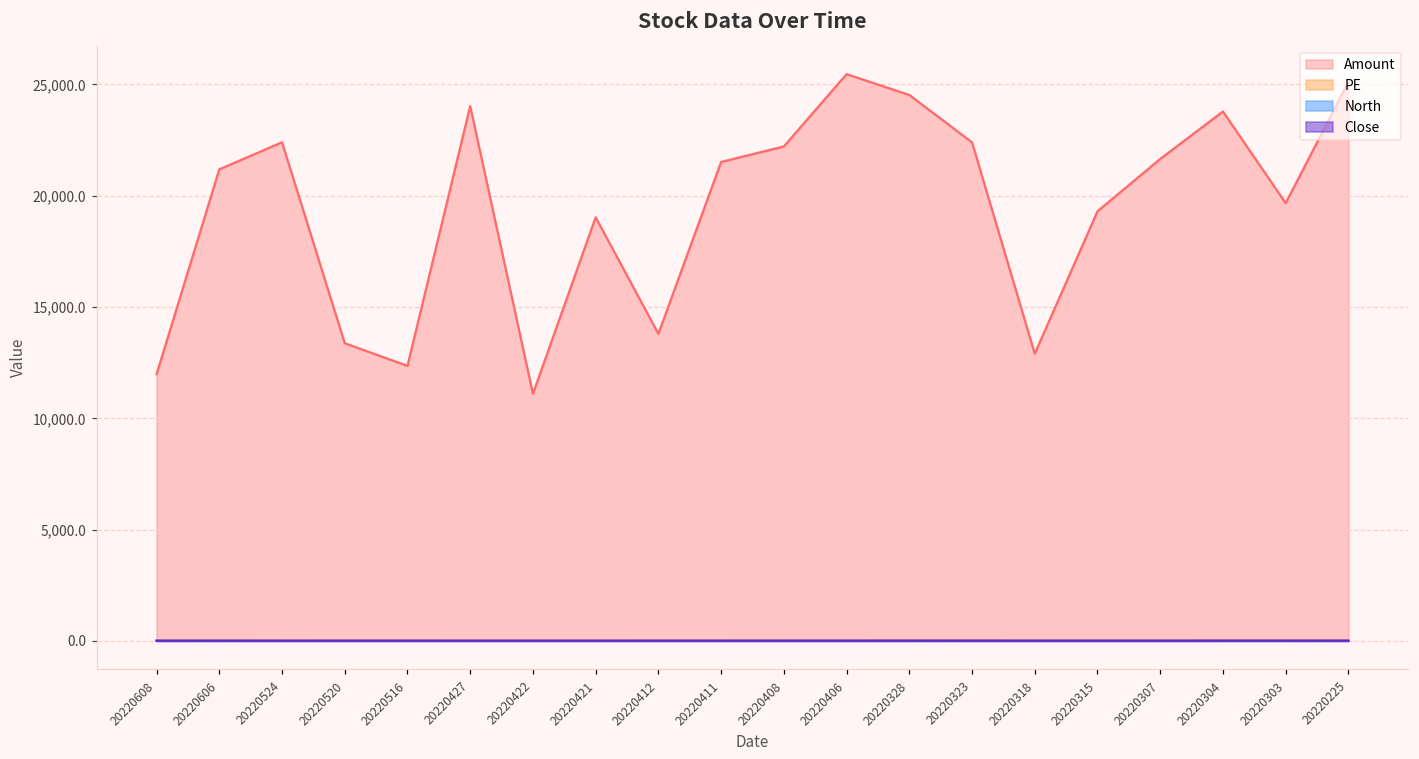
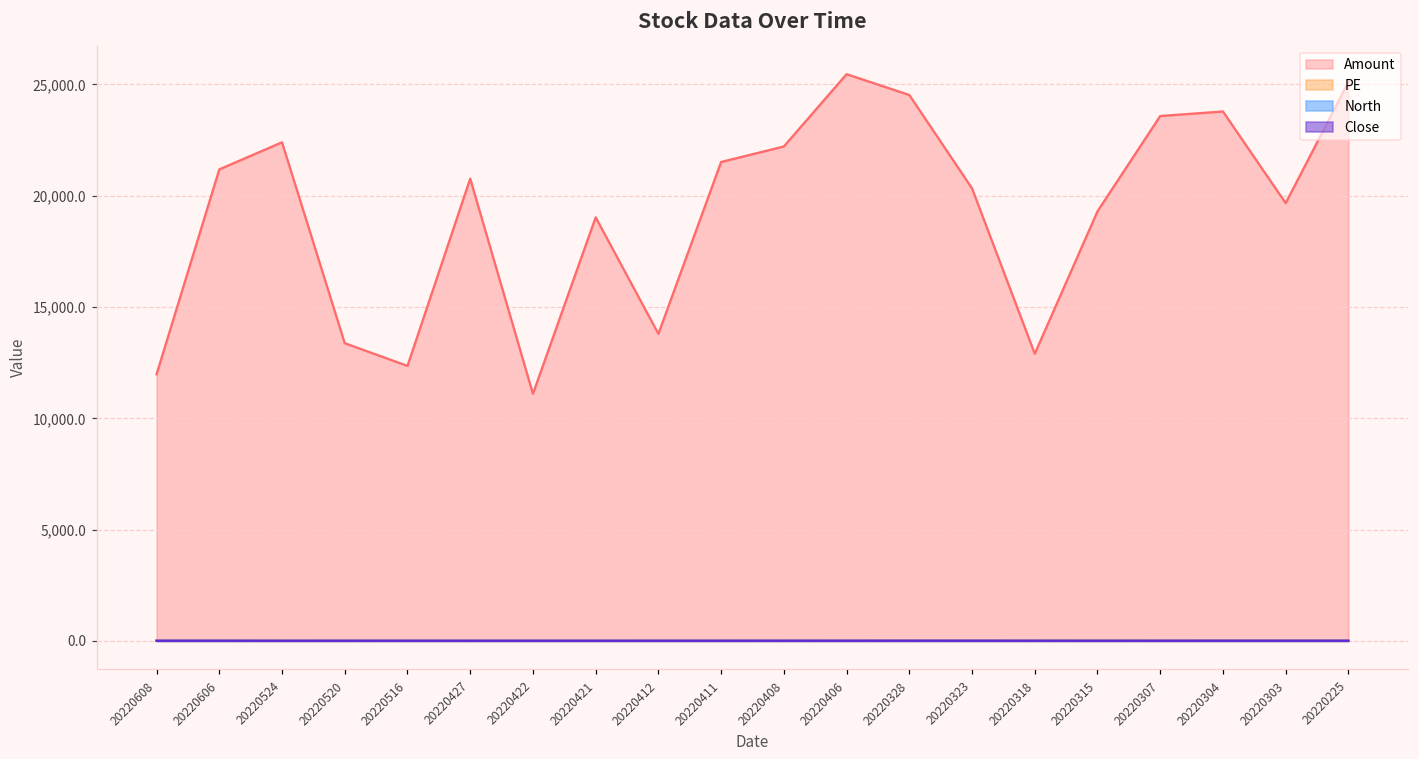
Amount, 20220427: 24,000 -> 20,800
Amount, 20220323: 22,400 -> 20,300
Amount, 20220307: 21,700 -> 23,600
